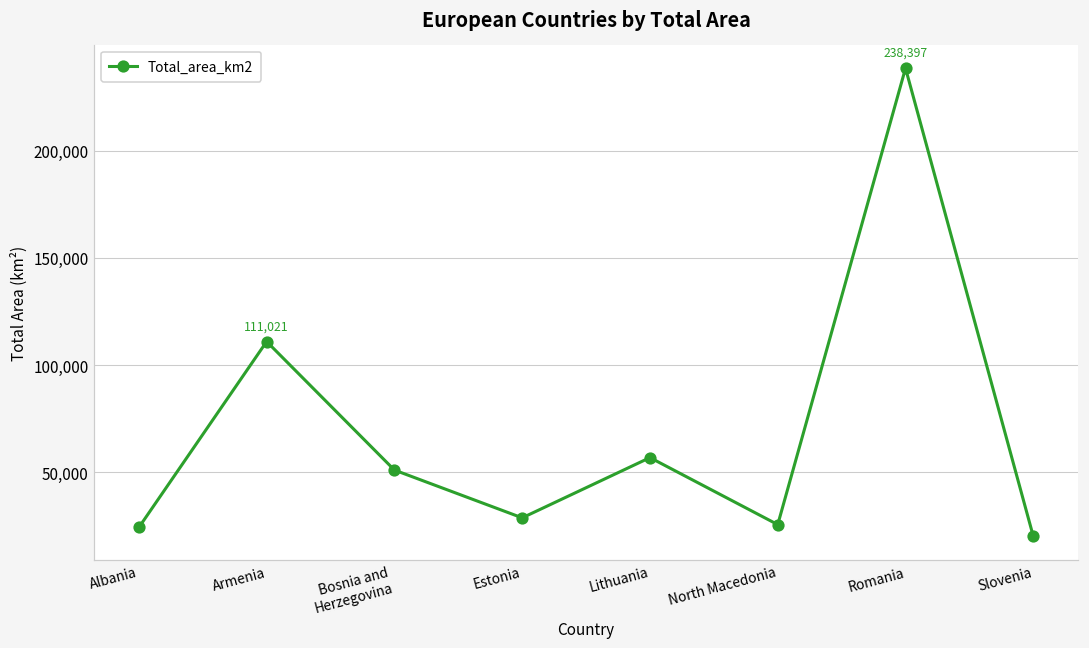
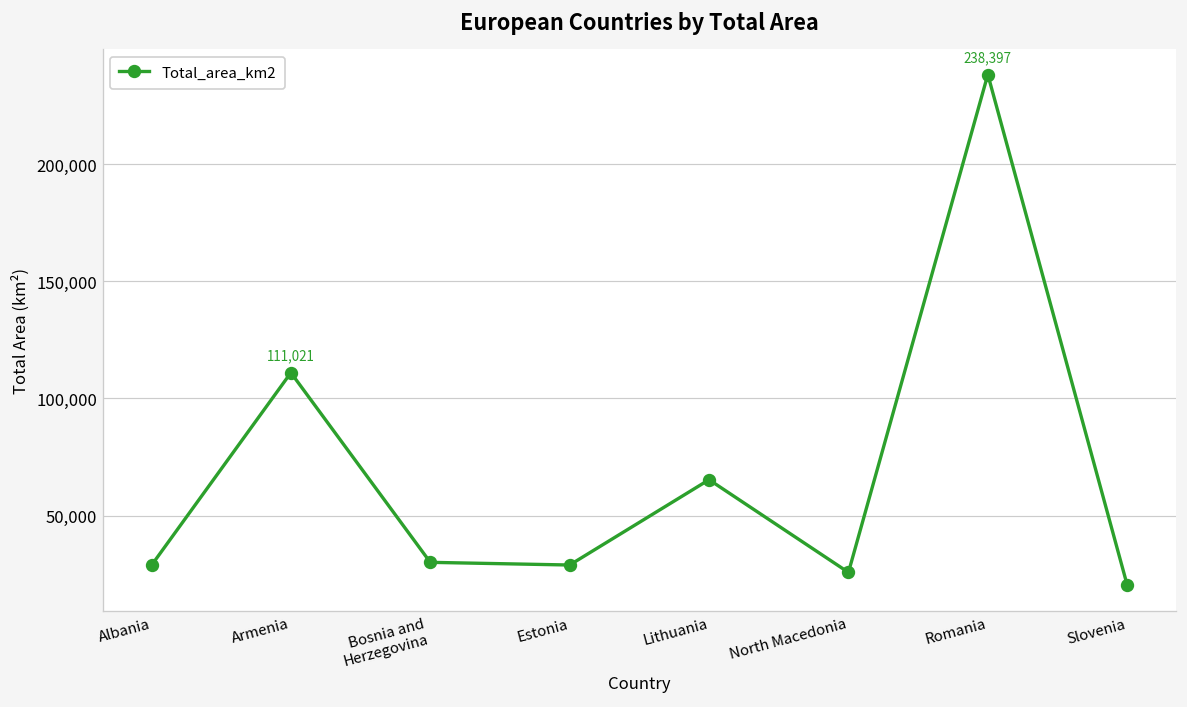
Albania: 24,000 -> 29,000
Bosnia and Herzegovina: 51,000 -> 30,000
Lithuania: 57,000 -> 65,000
